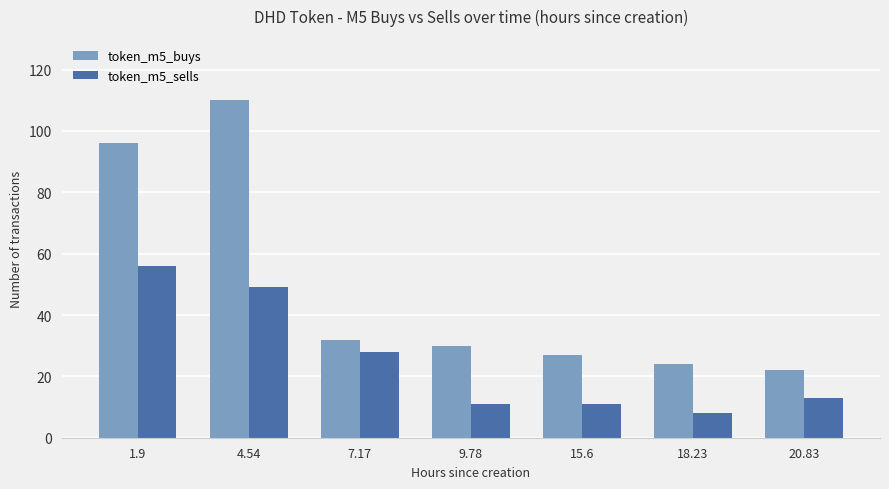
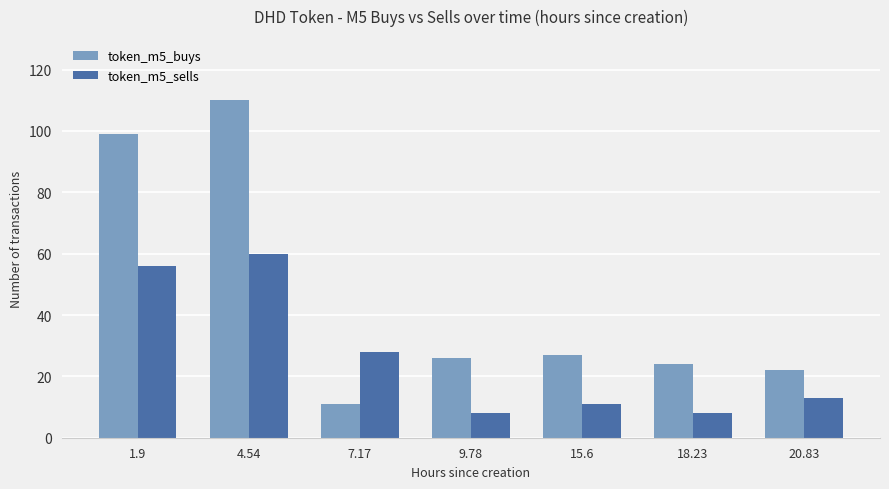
token_m5_buys, 1.9: 96 -> 99
token_m5_sells, 4.54: 49 -> 60
token_m5_buys, 7.17: 32 -> 11
token_m5_buys, 9.78: 30 -> 26
token_m5_sells, 9.78: 11 -> 8
